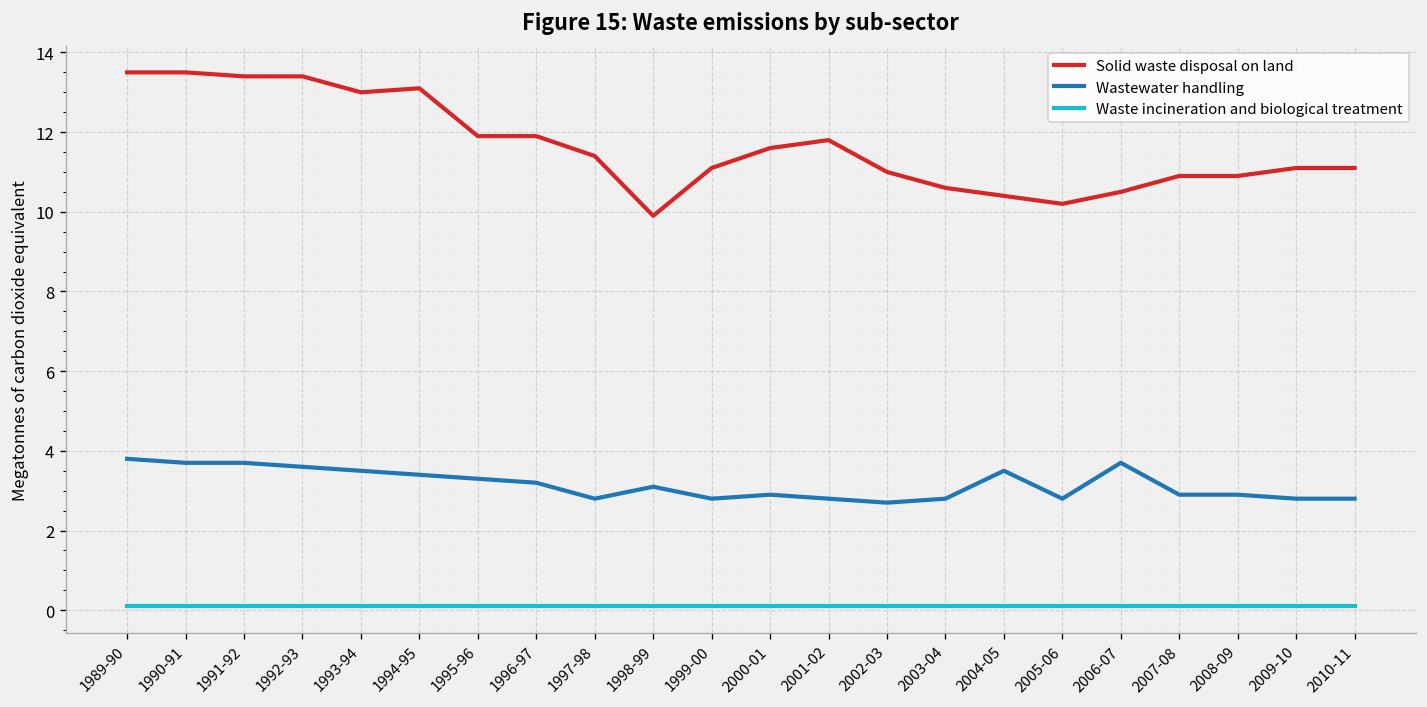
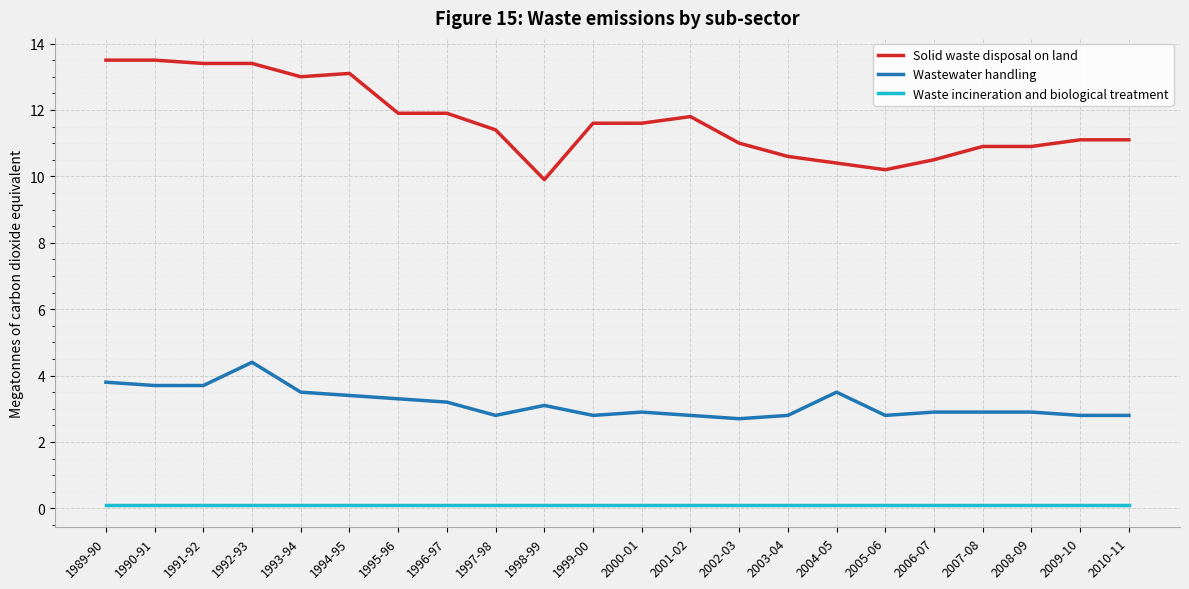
Wastewater handling, 1992-93: 3.6 -> 4.4
Solid waste disposal on land, 1999-00: 11.1 -> 11.6
Wastewater handling, 2006-07: 3.7 -> 2.9
